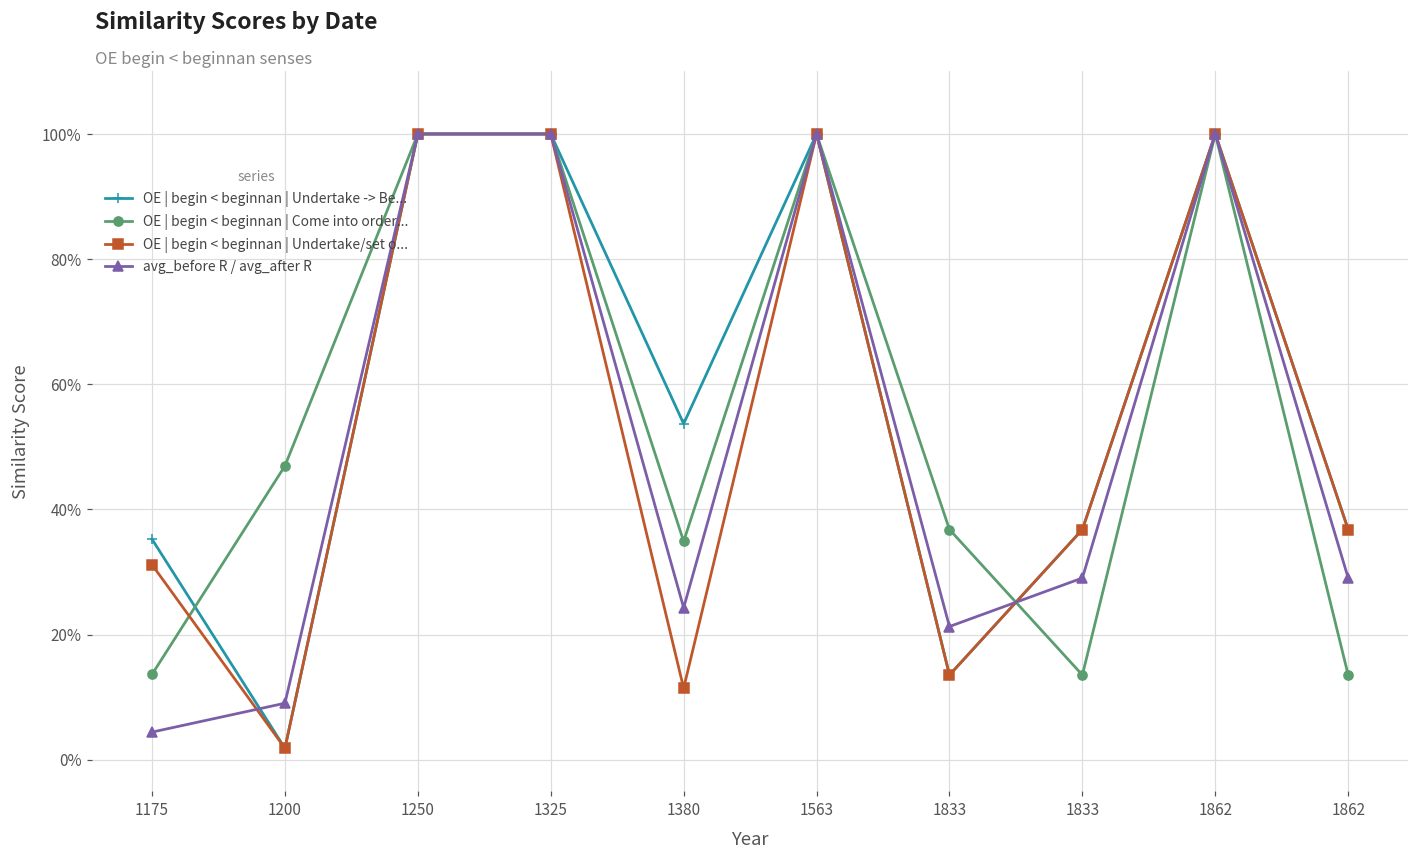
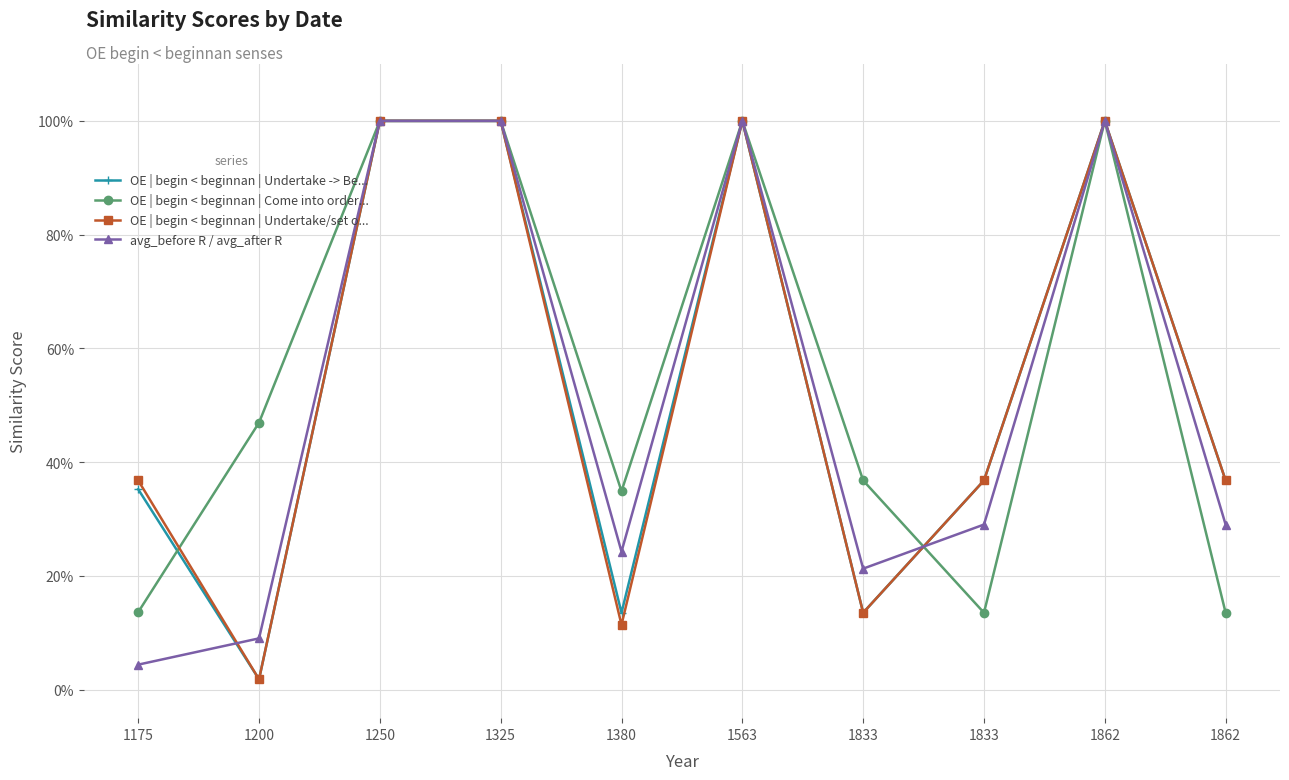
OE | begin < beginnan | Undertake/set o..., 1175: 31% -> 37%
OE | begin < beginnan | Undertake -> Be..., 1380: 54% -> 14%
